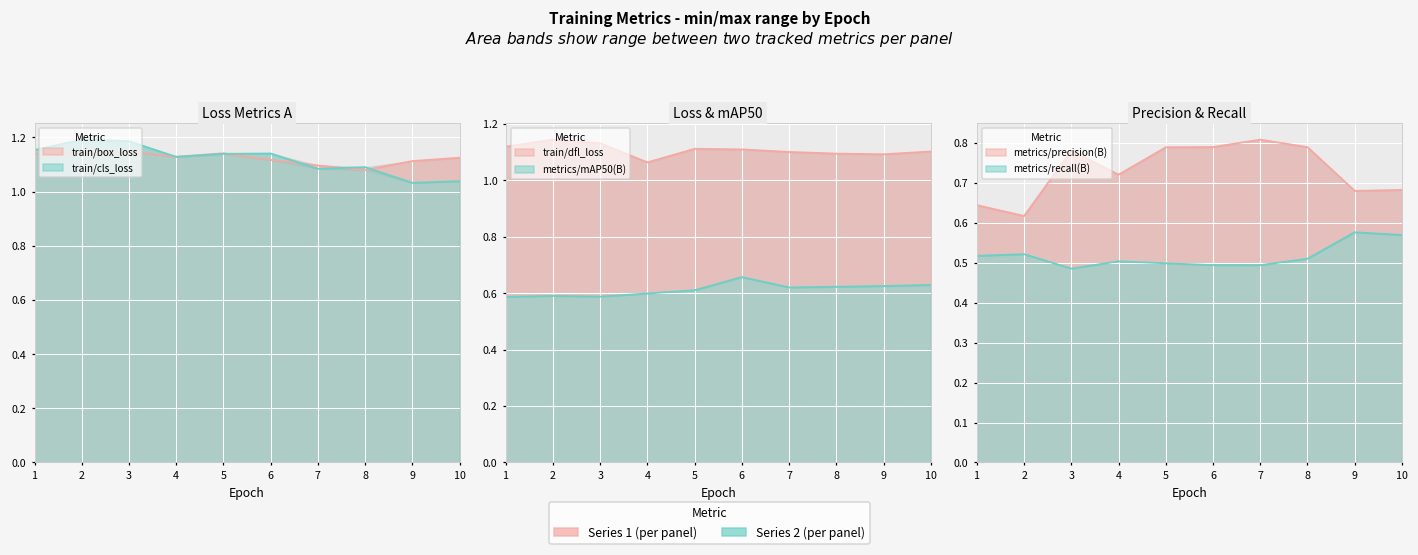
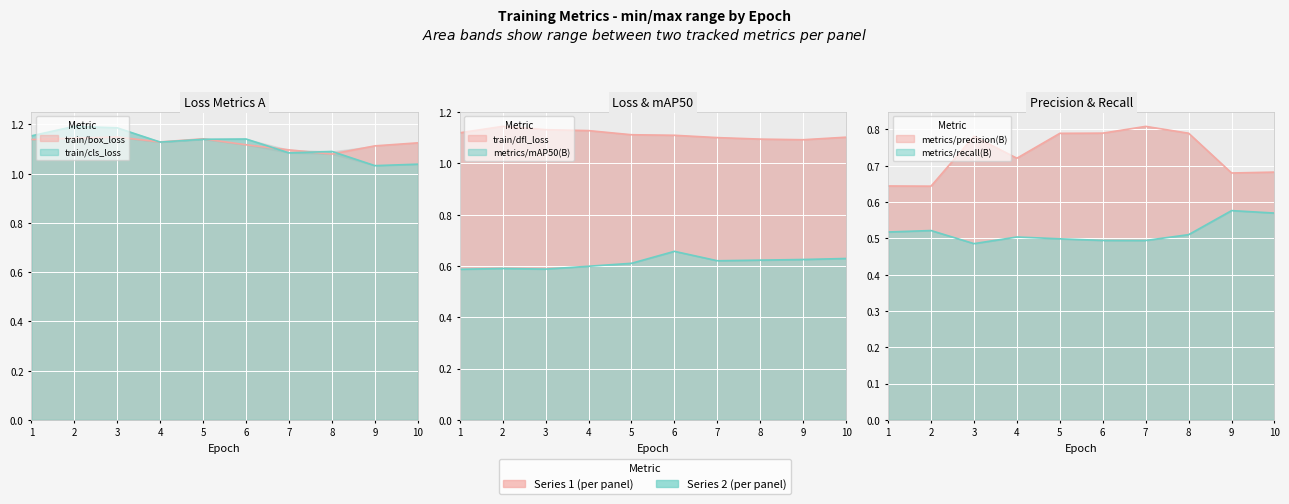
Loss & mAP50, train/dfl_loss, 4: 1.06 -> 1.13
Precision & Recall, metrics/precision(B), 2: 0.62 -> 0.64
